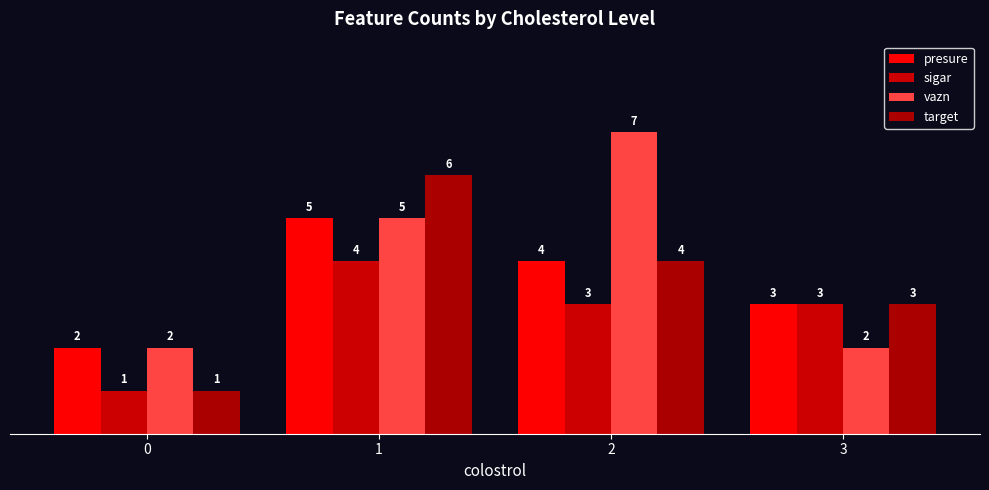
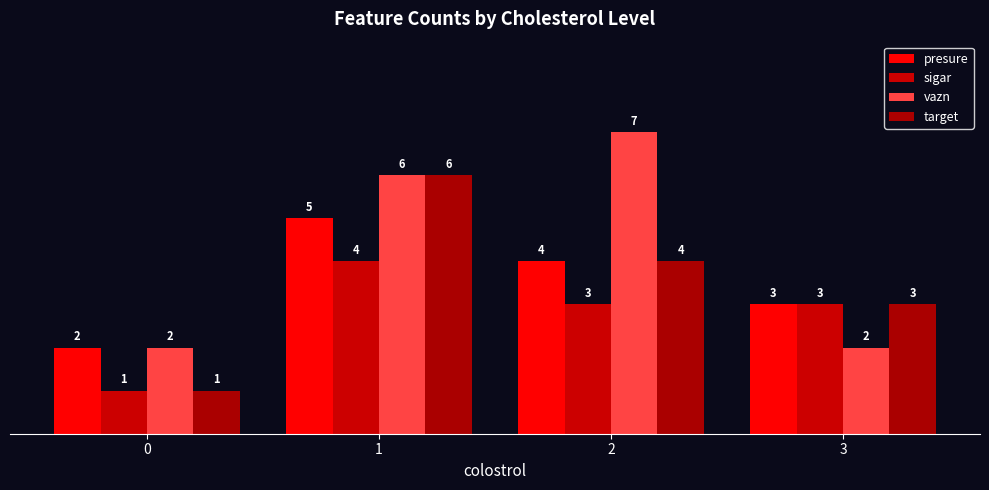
vazn, 1: 5 -> 6
